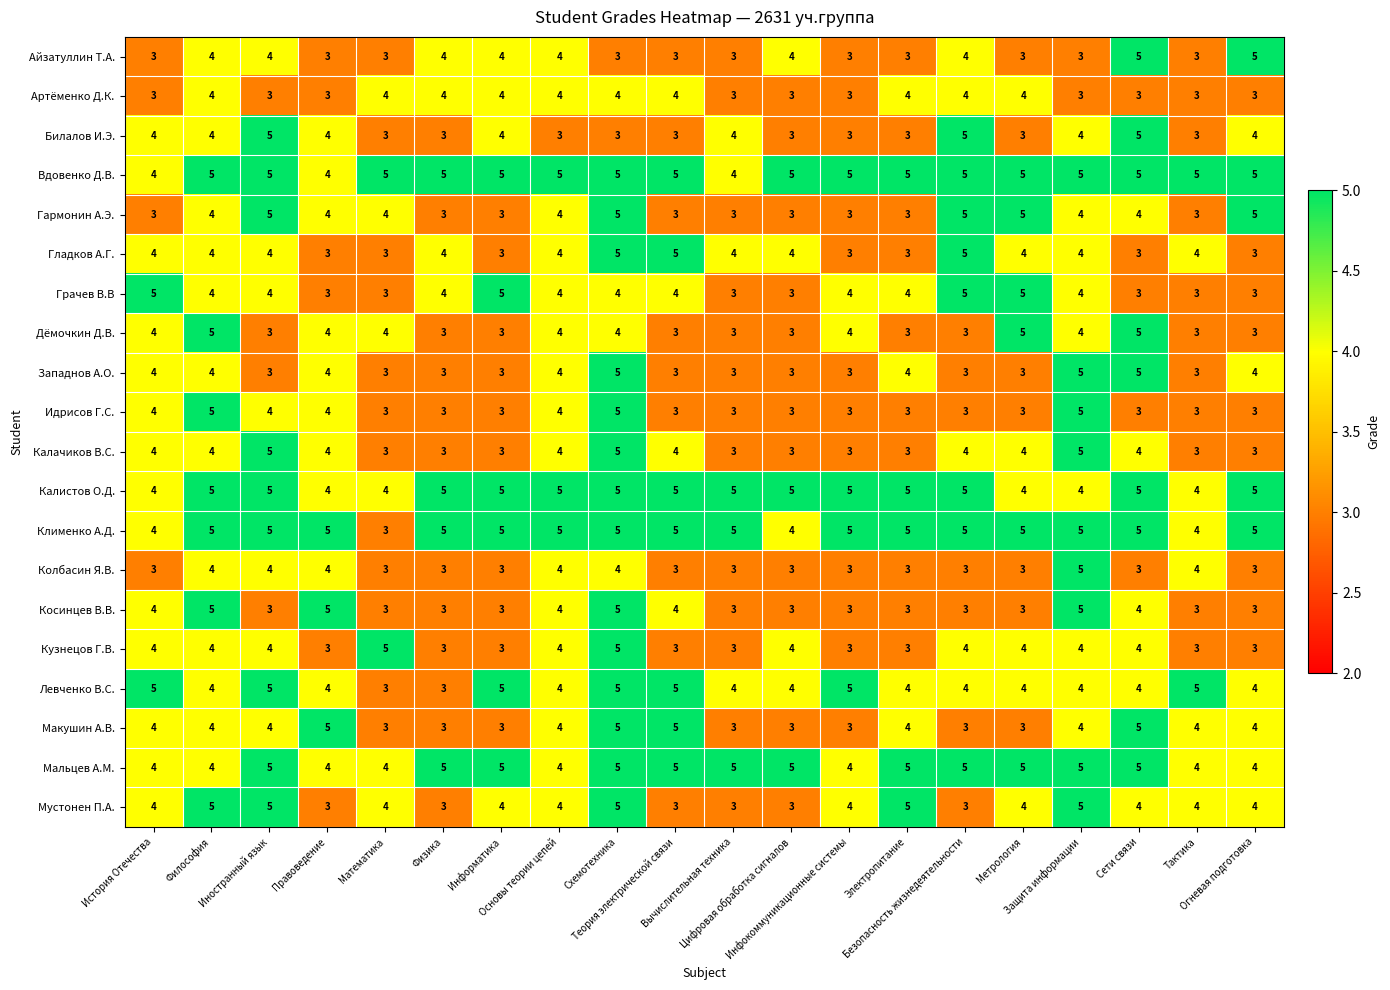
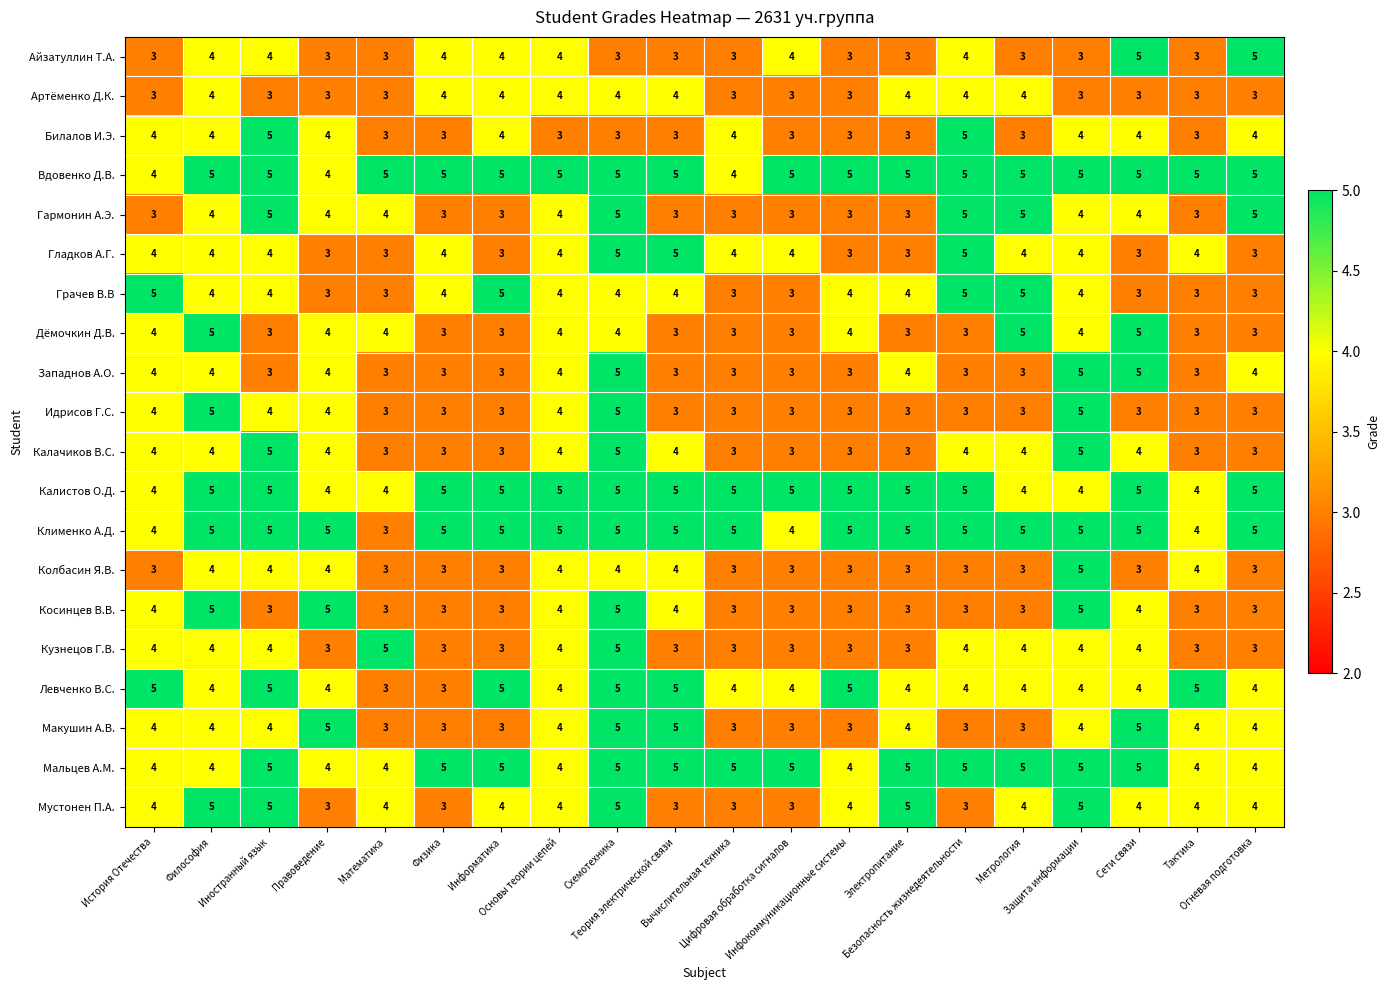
Артёменко Д.К., Математика: 4 -> 3
Билалов И.Э., Сети связи: 5 -> 4
Колбасин Я.В., Теория электрической связи: 3 -> 4
Кузнецов Г.В., Цифровая обработка сигналов: 4 -> 3
